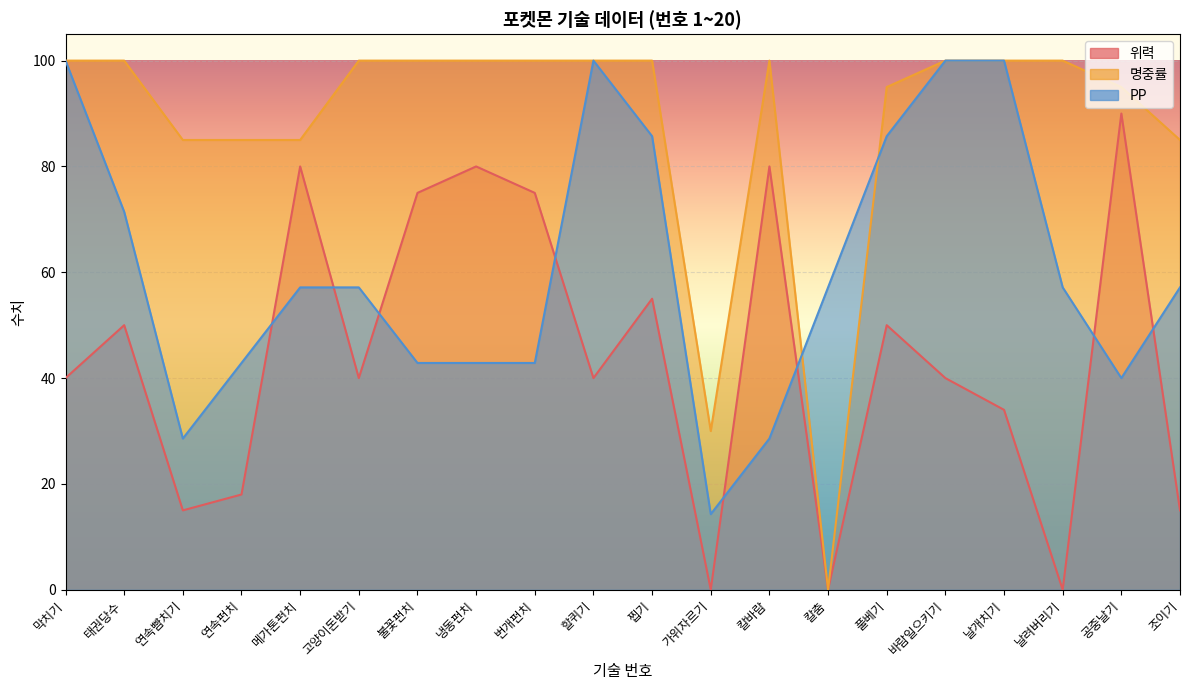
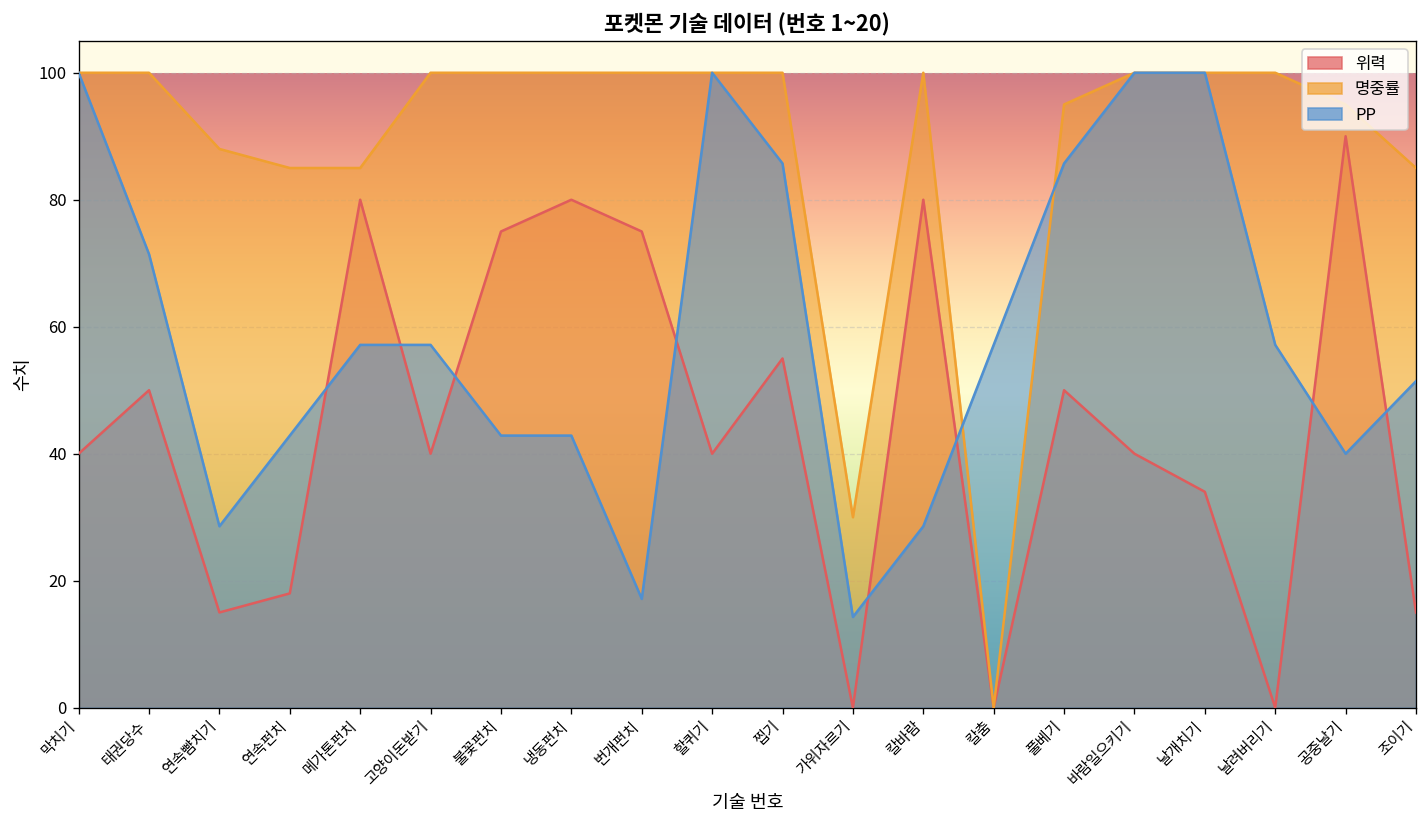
명중률, 연속뺨치기: 85 -> 88
PP, 번개펀치: 43 -> 17
PP, 조이기: 57 -> 51
